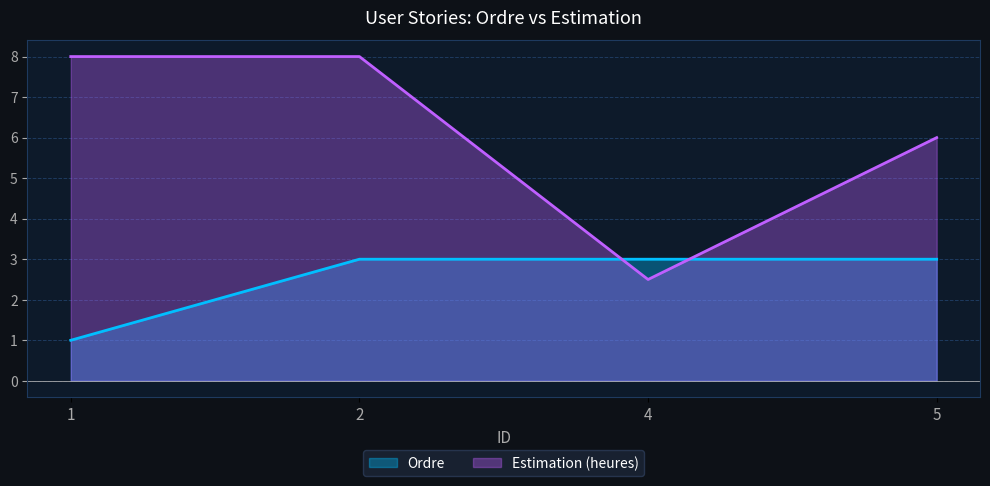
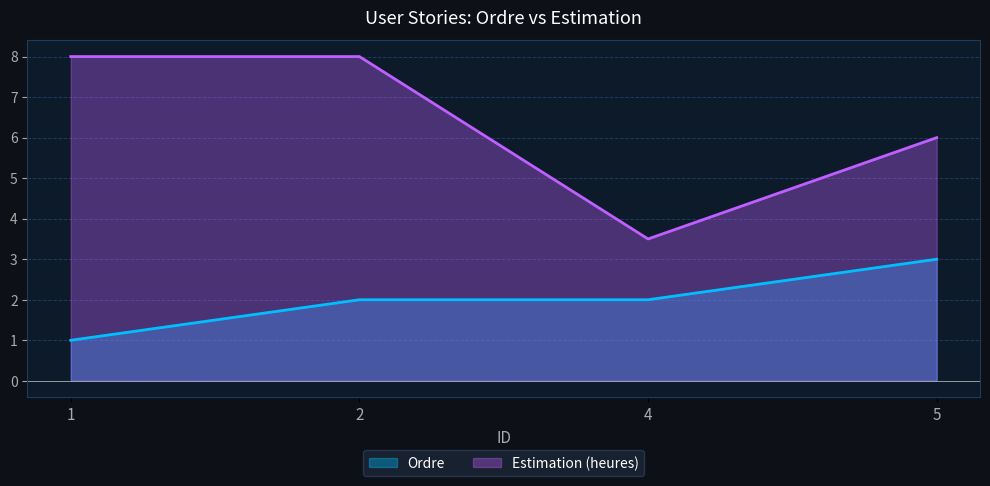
Ordre, 2: 3 -> 2
Ordre, 4: 3 -> 2
Estimation (heures), 4: 2.5 -> 3.5
